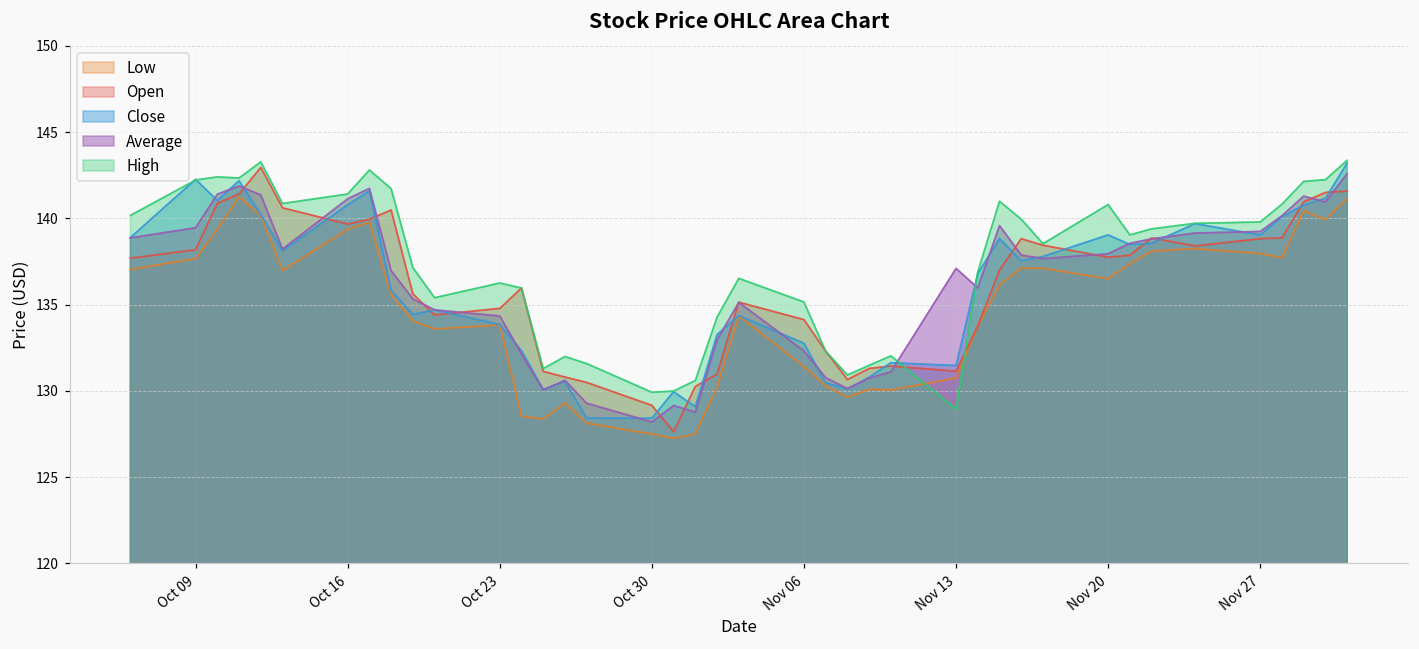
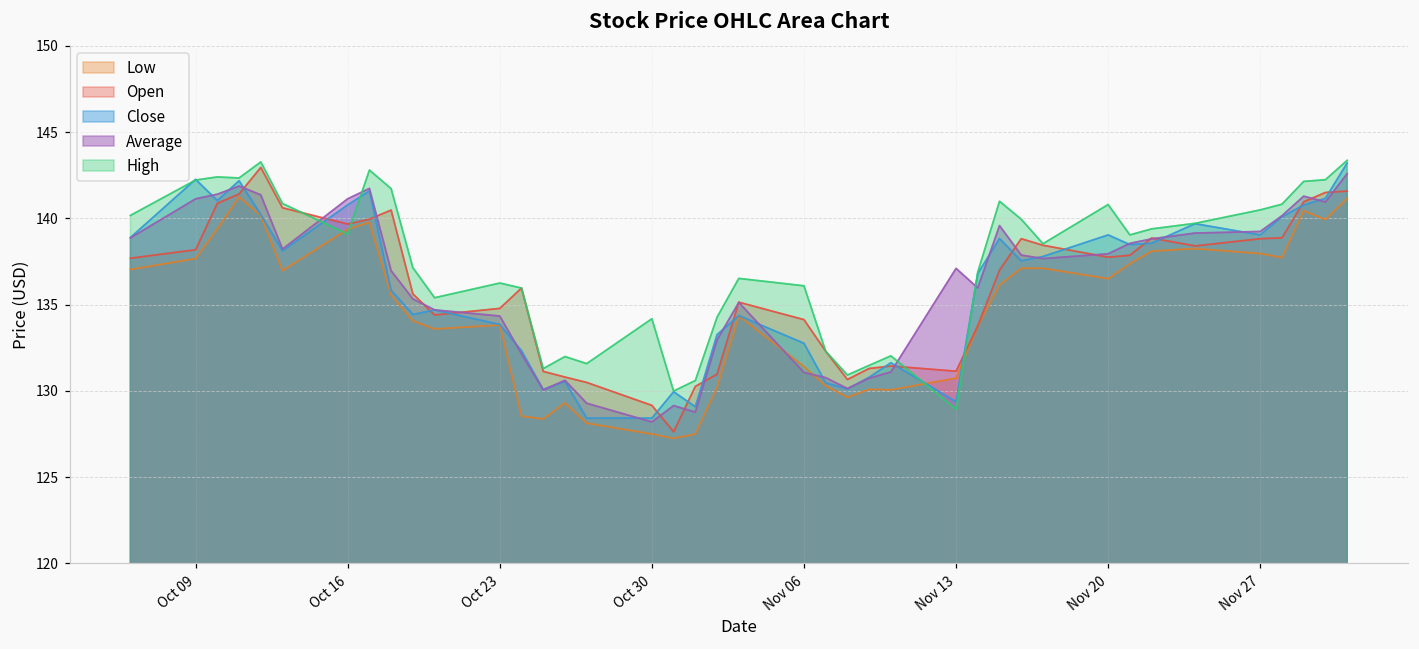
Average, Oct 09: 139.5 -> 141.1
High, Oct 16: 141.4 -> 139.1
High, Oct 30: 129.9 -> 134.2
Average, Nov 06: 132.3 -> 131.1
High, Nov 06: 135.2 -> 136.1
Close, Nov 13: 131.5 -> 129.4
High, Nov 27: 139.8 -> 140.5
